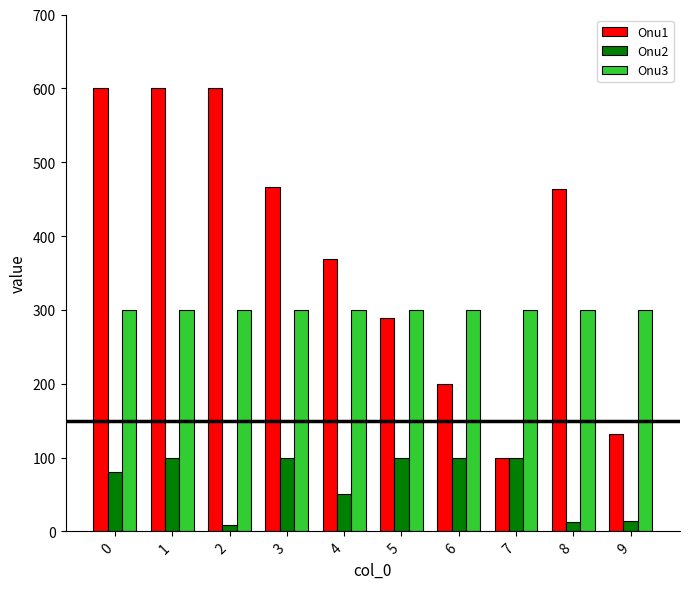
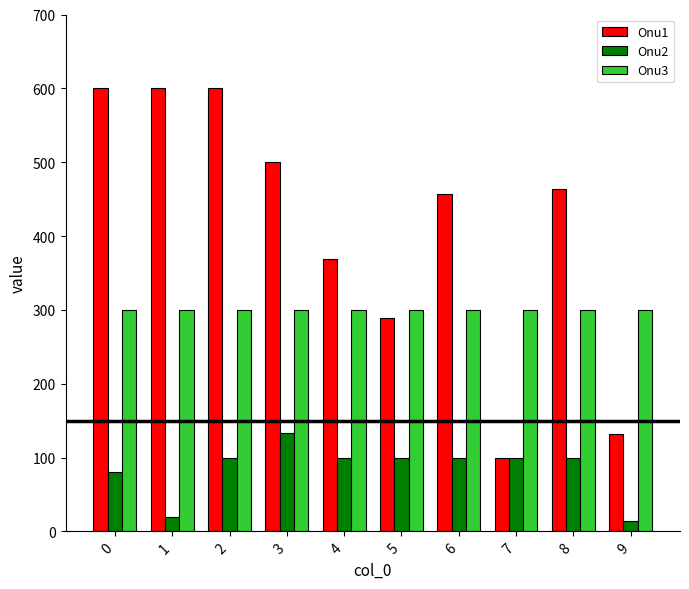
Onu2, 1: 100 -> 20
Onu2, 2: 10 -> 100
Onu1, 3: 470 -> 500
Onu2, 3: 100 -> 130
Onu2, 4: 50 -> 100
Onu1, 6: 200 -> 460
Onu2, 8: 10 -> 100
